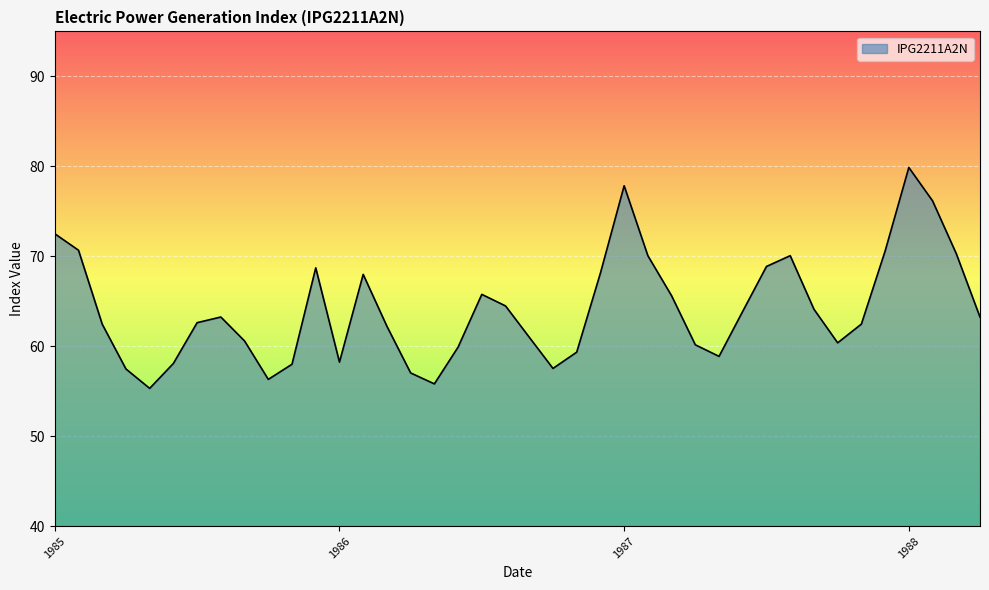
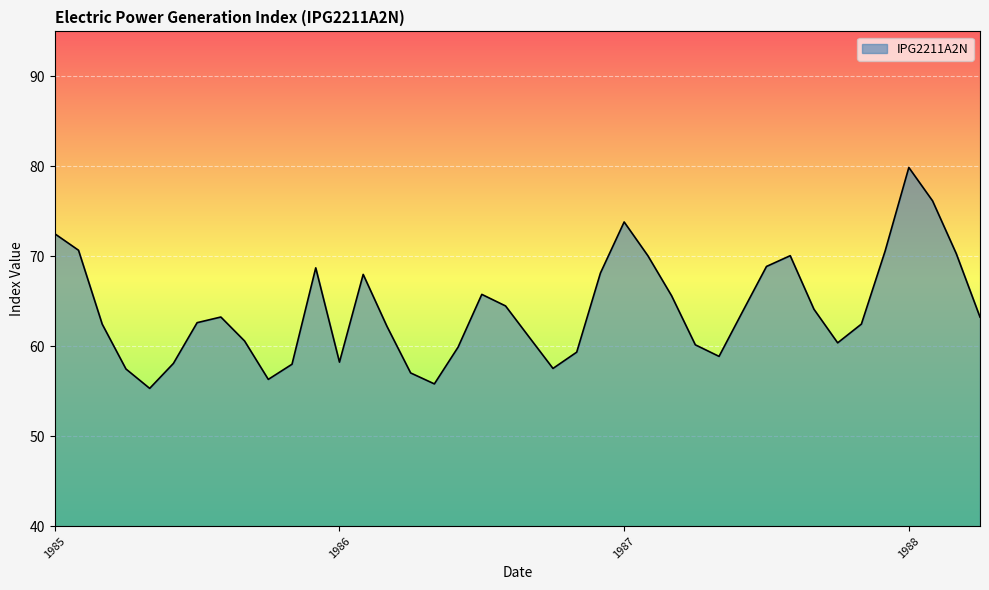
1987: 78 -> 74
